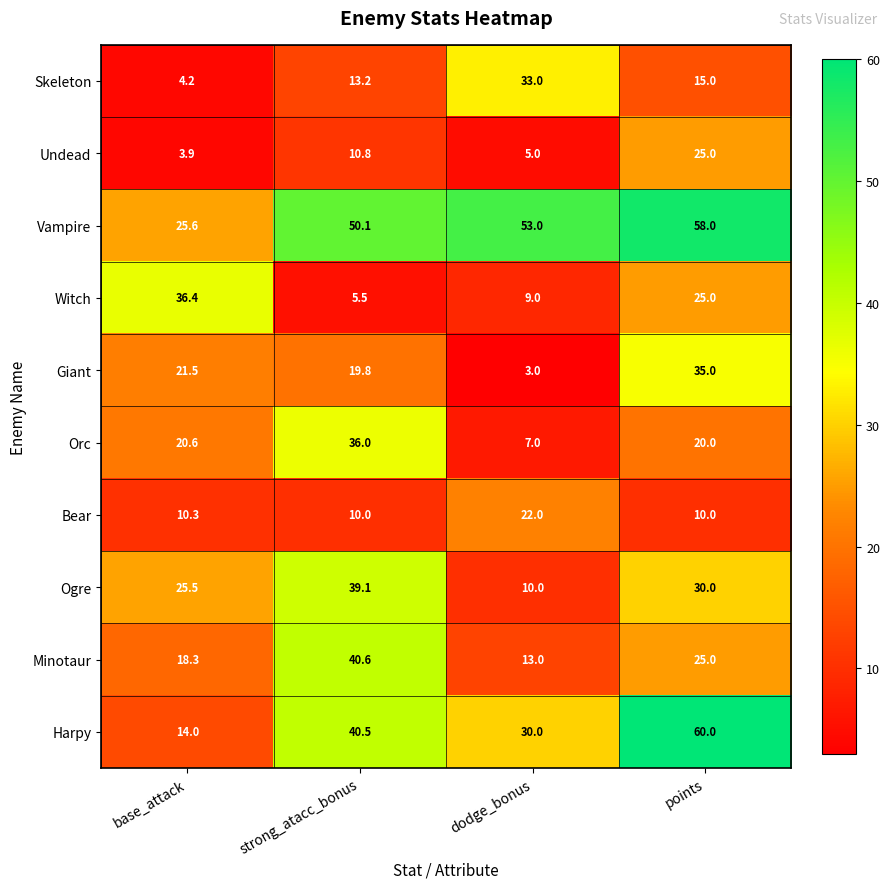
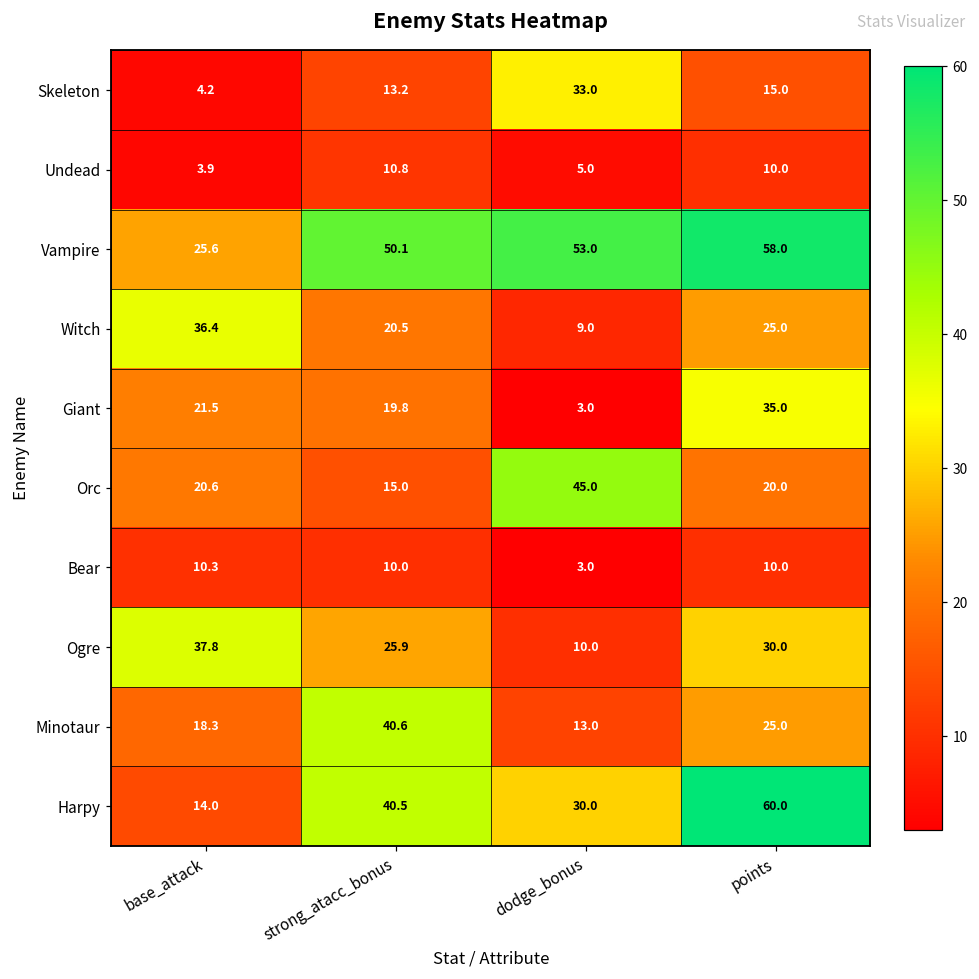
Undead, points: 25.0 -> 10.0
Witch, strong_atacc_bonus: 5.5 -> 20.5
Orc, strong_atacc_bonus: 36.0 -> 15.0
Orc, dodge_bonus: 7.0 -> 45.0
Bear, dodge_bonus: 22.0 -> 3.0
Ogre, base_attack: 25.5 -> 37.8
Ogre, strong_atacc_bonus: 39.1 -> 25.9
